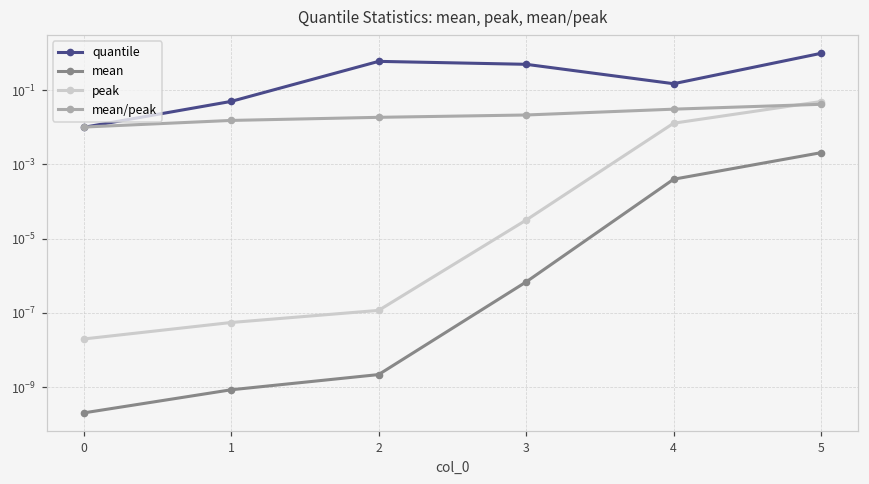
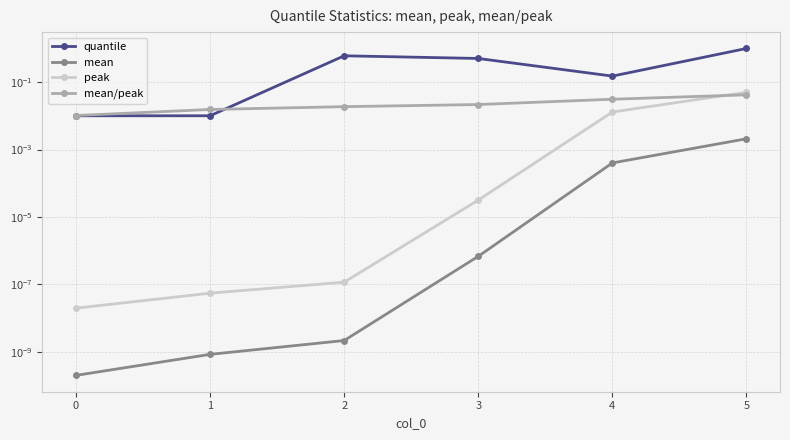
quantile, 1: 0.05 -> 0.01
